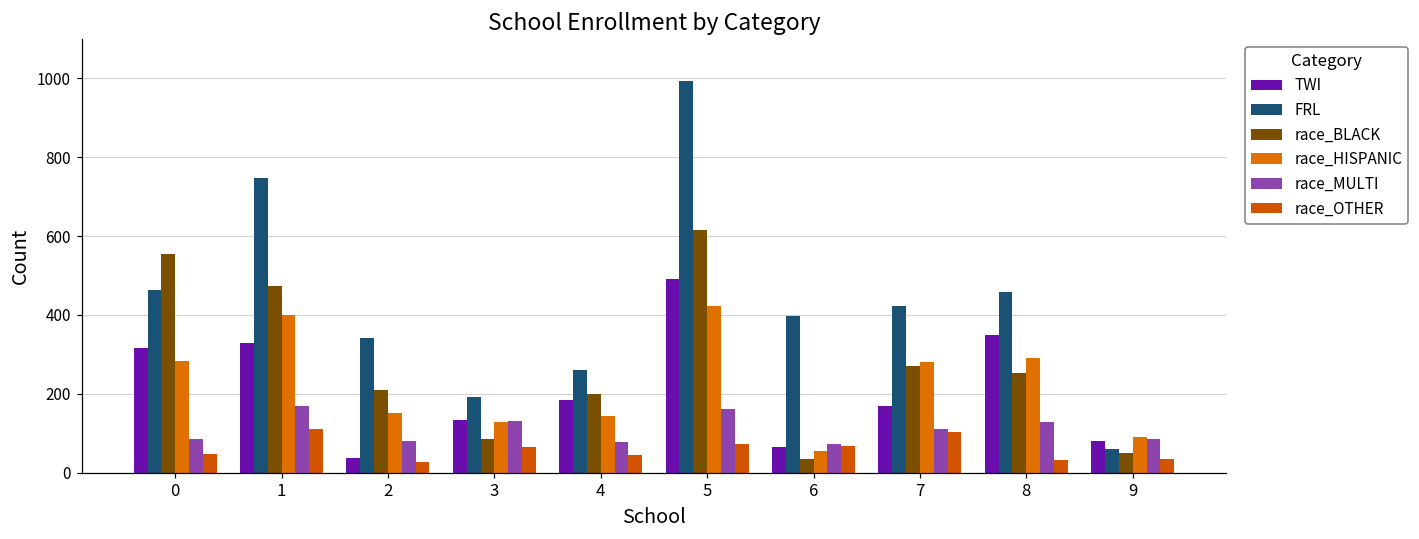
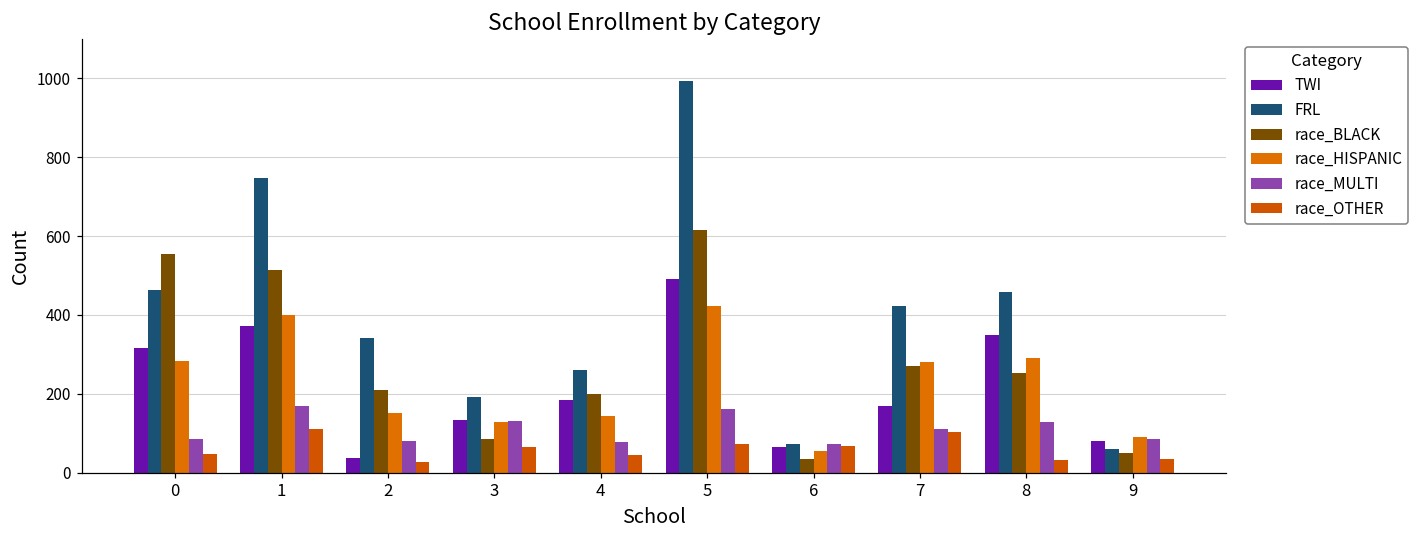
TWI, 1: 330 -> 370
race_BLACK, 1: 470 -> 510
FRL, 6: 400 -> 70
